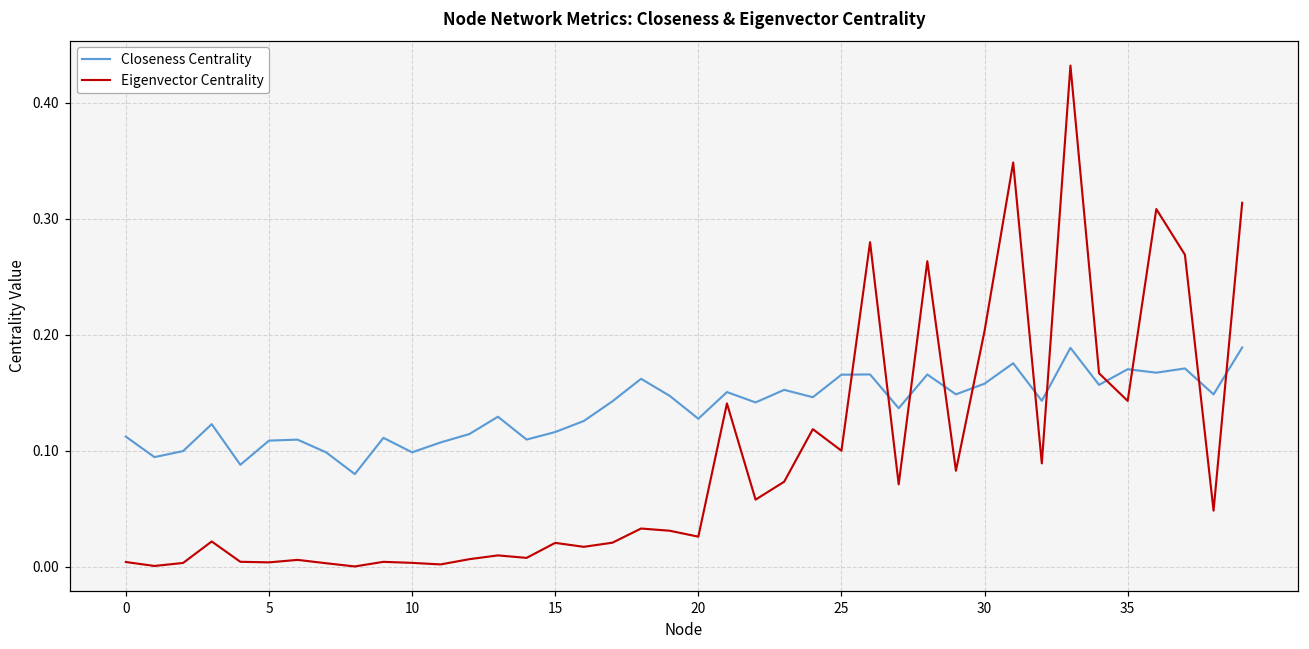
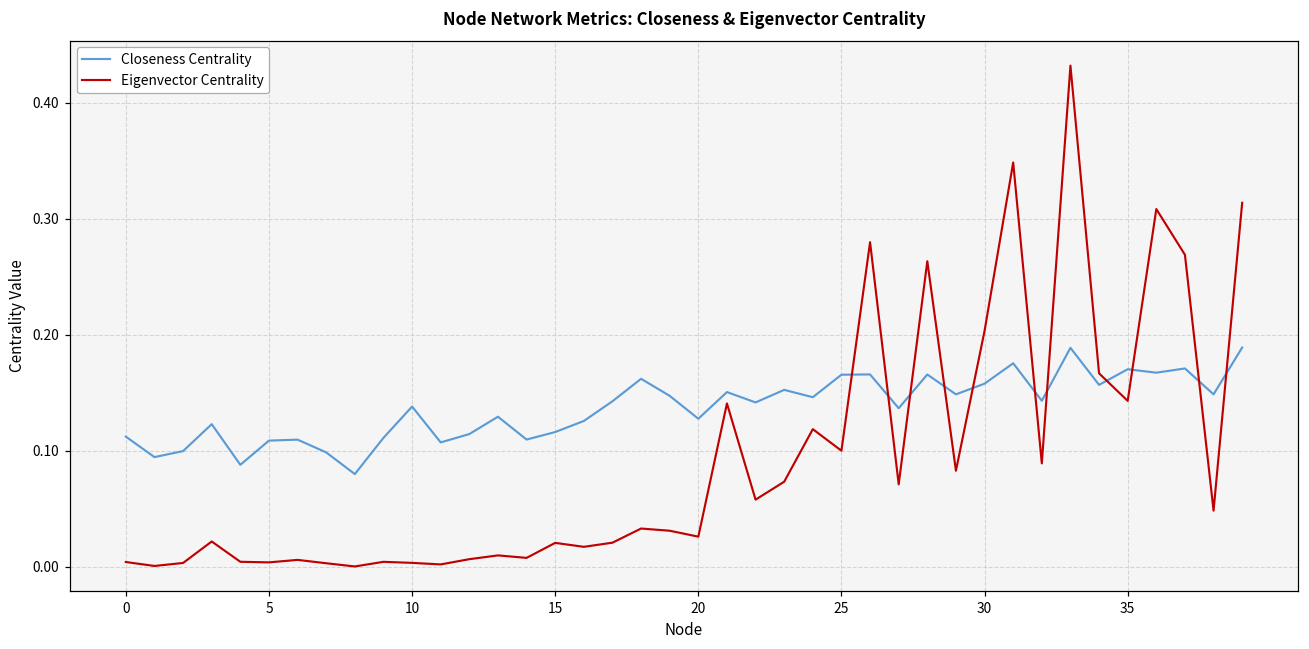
Closeness Centrality, 10: 0.099 -> 0.138
